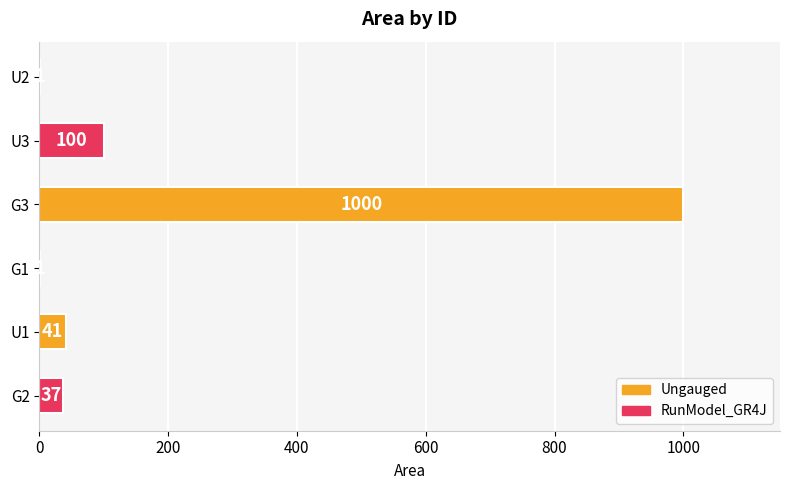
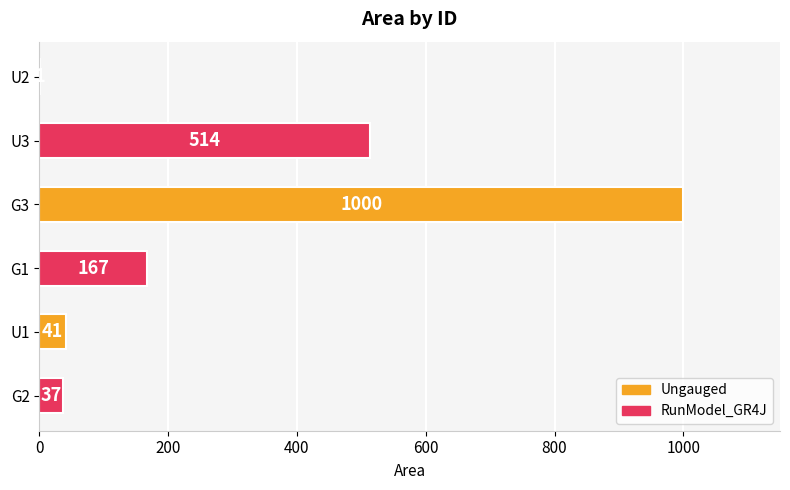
U3: 100 -> 514
G1: 0 -> 170
